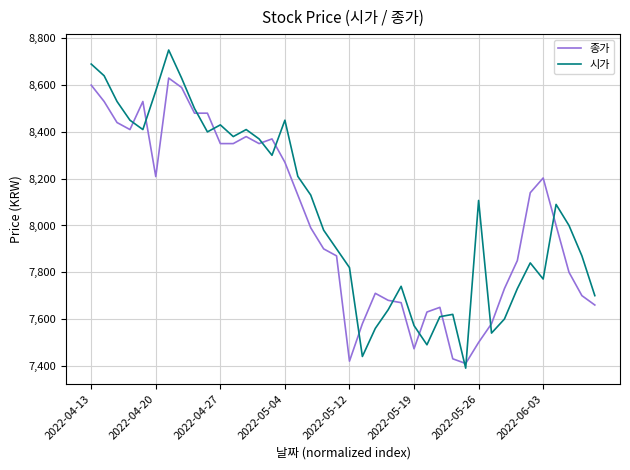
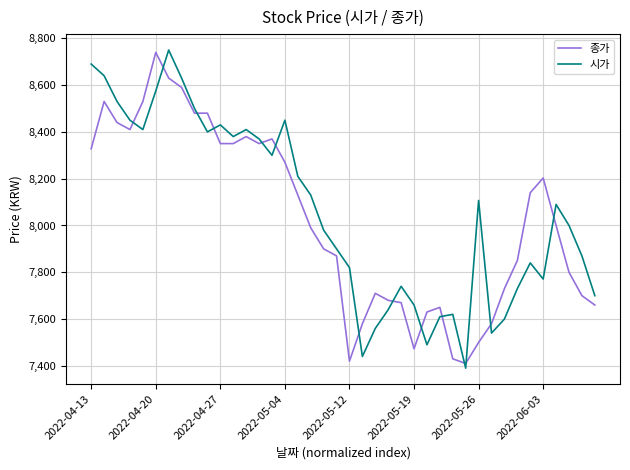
종가, 2022-04-13: 8,600 -> 8,330
종가, 2022-04-20: 8,210 -> 8,740
시가, 2022-05-19: 7,570 -> 7,660
